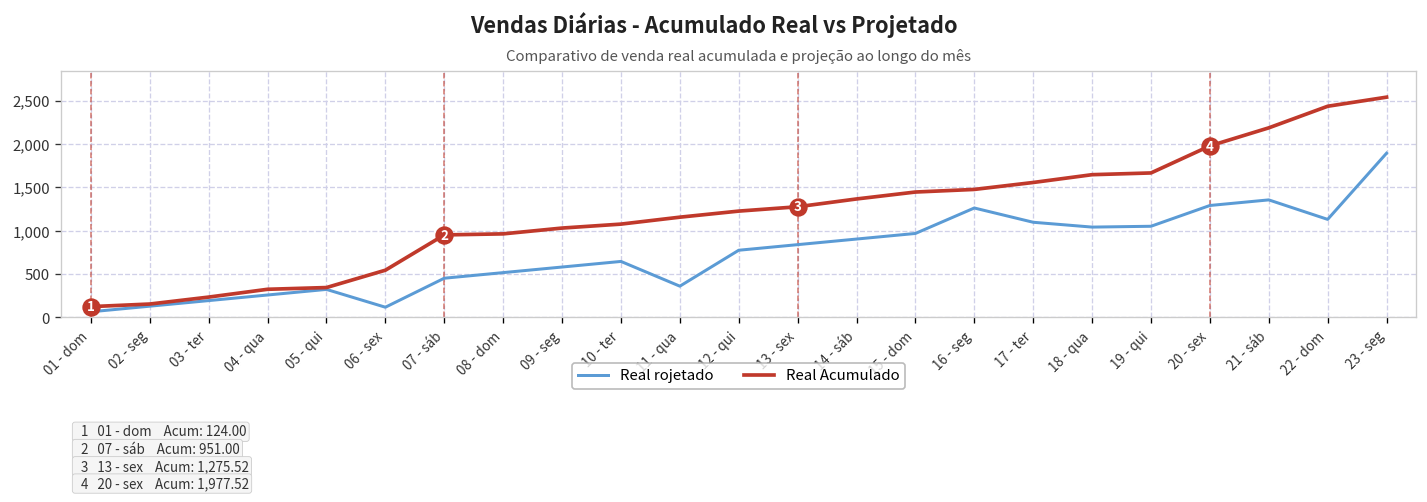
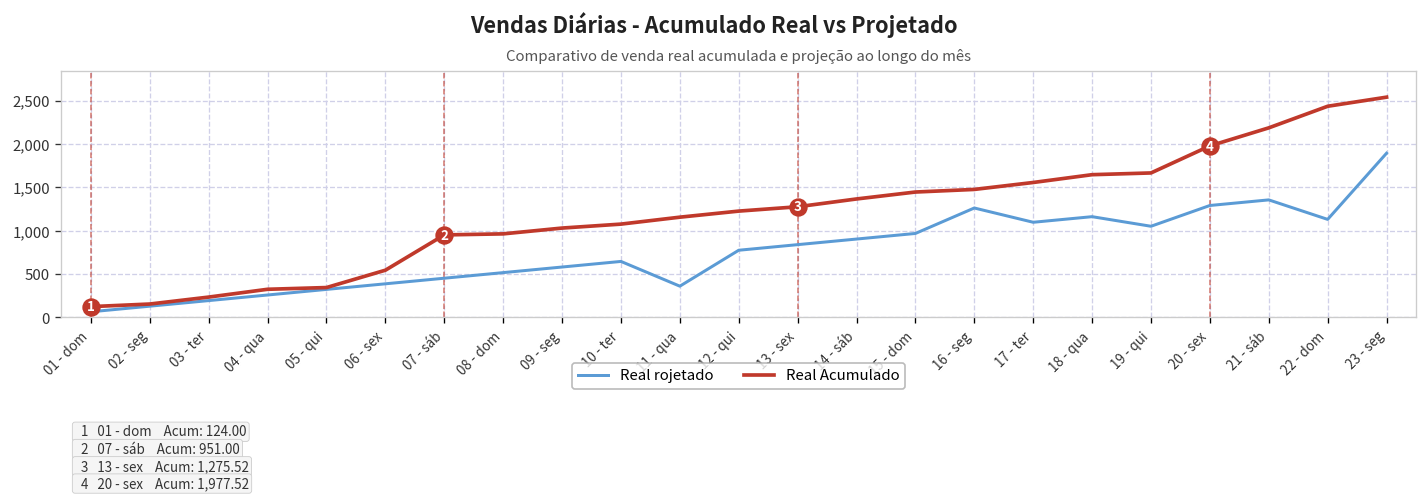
Real rojetado, 06 - sex: 100 -> 400
Real rojetado, 18 - qua: 1,000 -> 1,200
